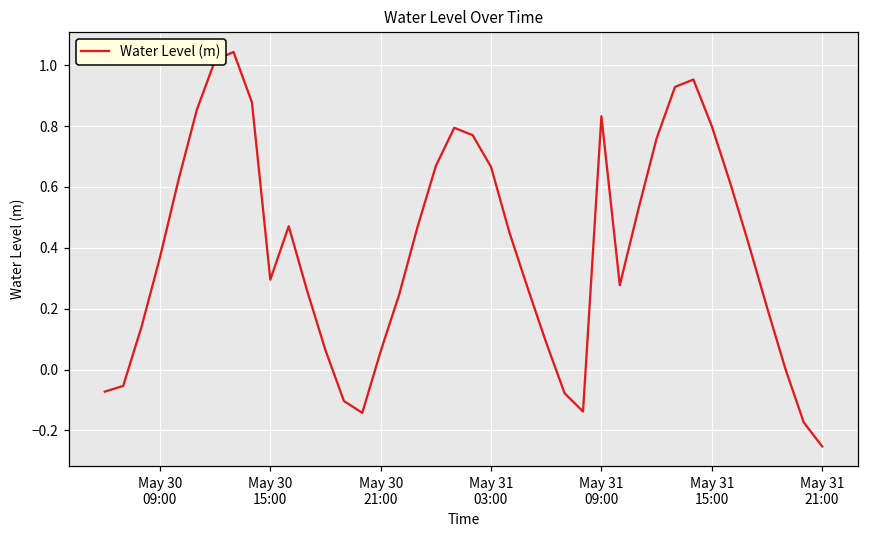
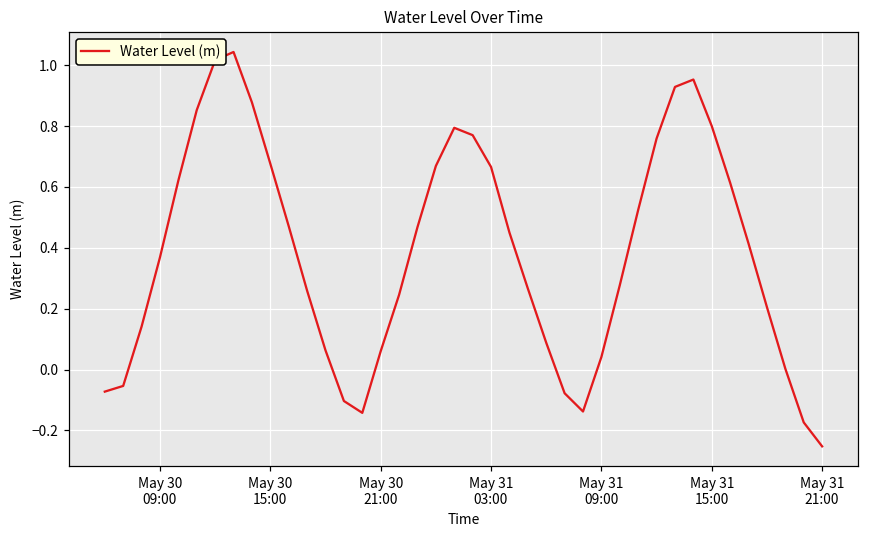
May 30 15:00: 0.30 -> 0.68
May 31 09:00: 0.83 -> 0.04
